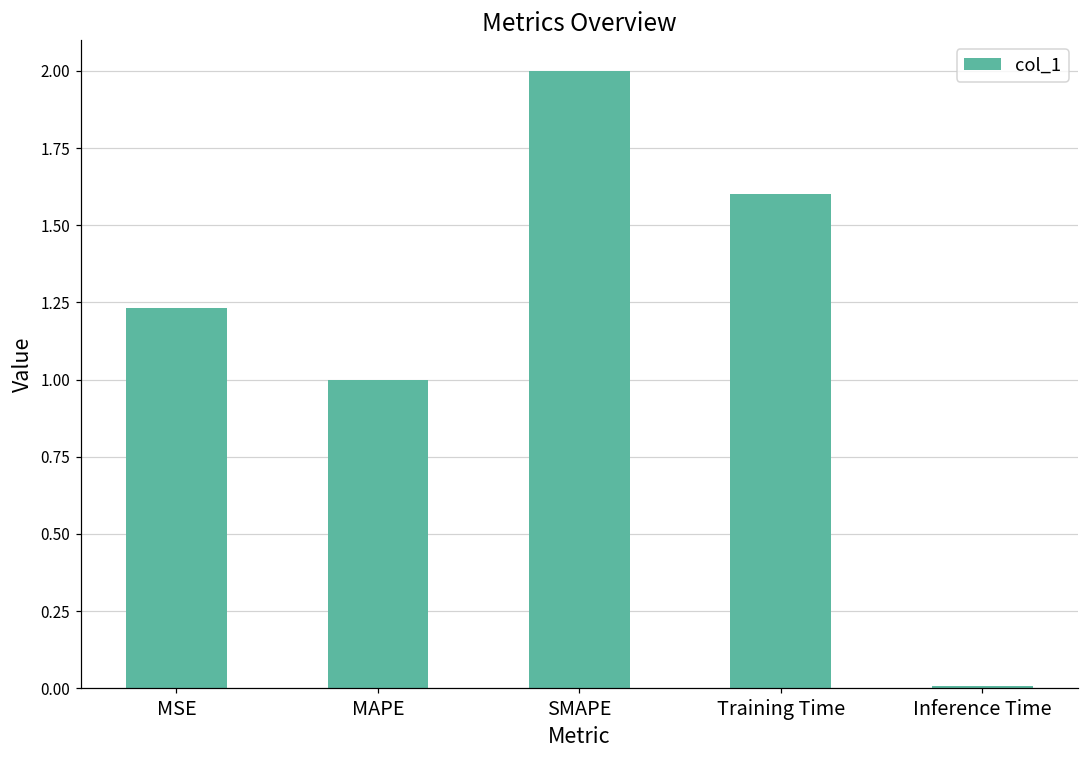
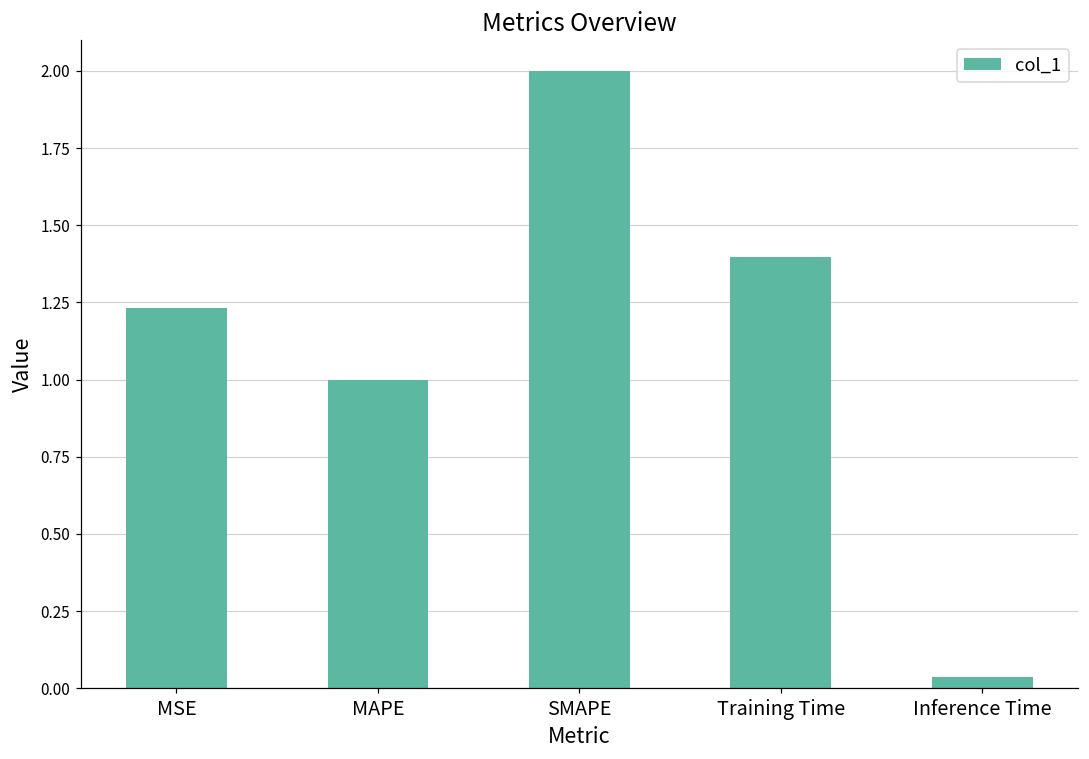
Training Time: 1.60 -> 1.40
Inference Time: 0.01 -> 0.04
